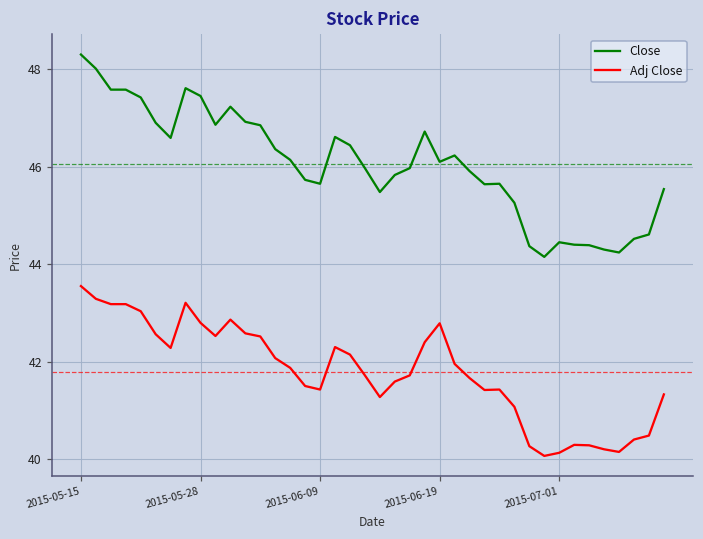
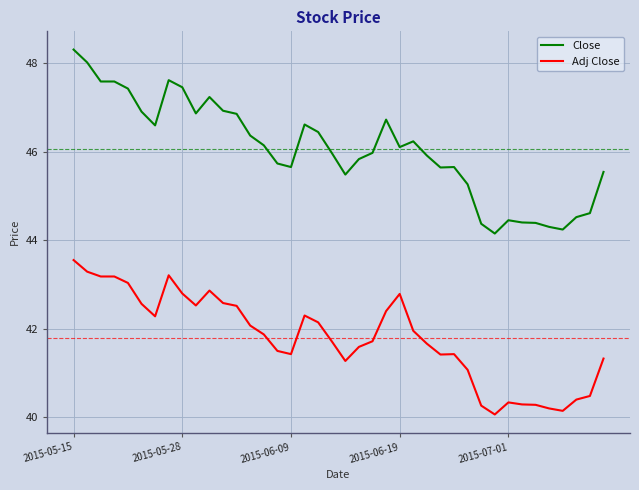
Adj Close, 2015-07-01: 40.1 -> 40.3
